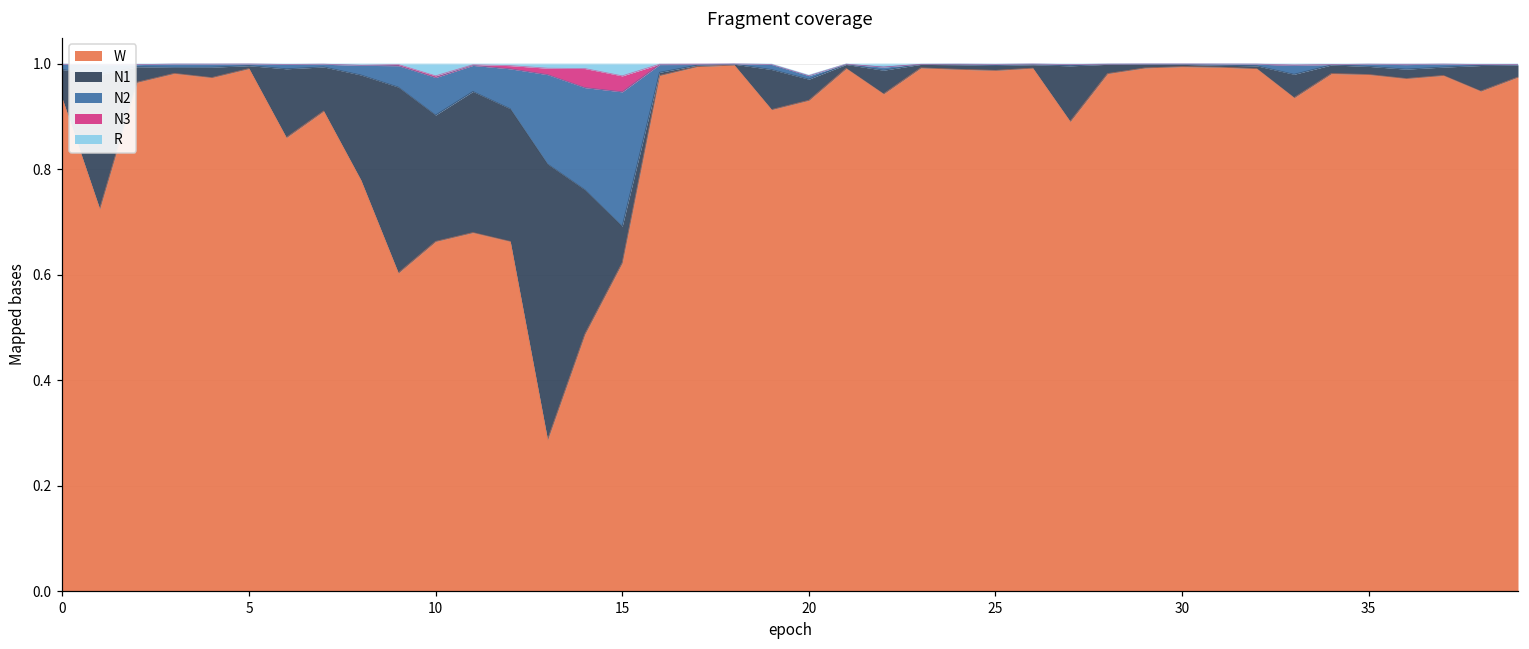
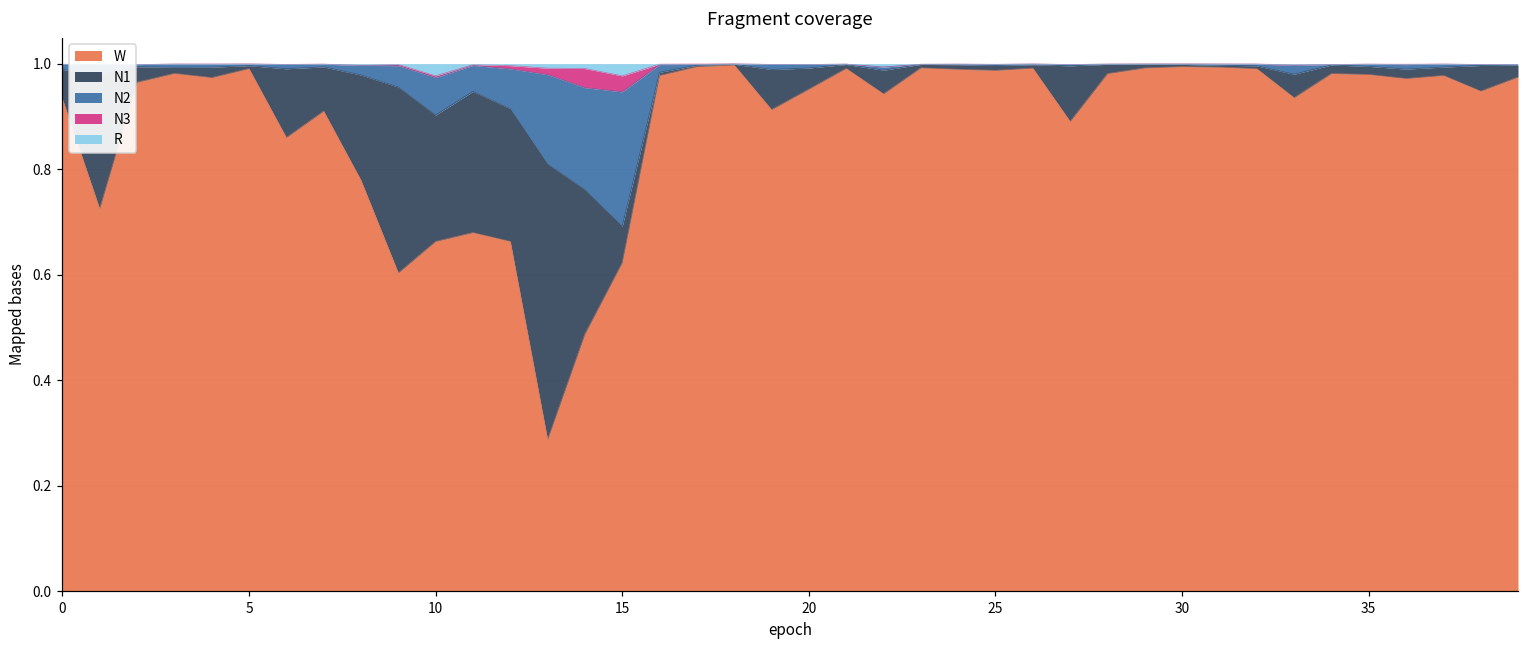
W, 20: 0.93 -> 0.95
